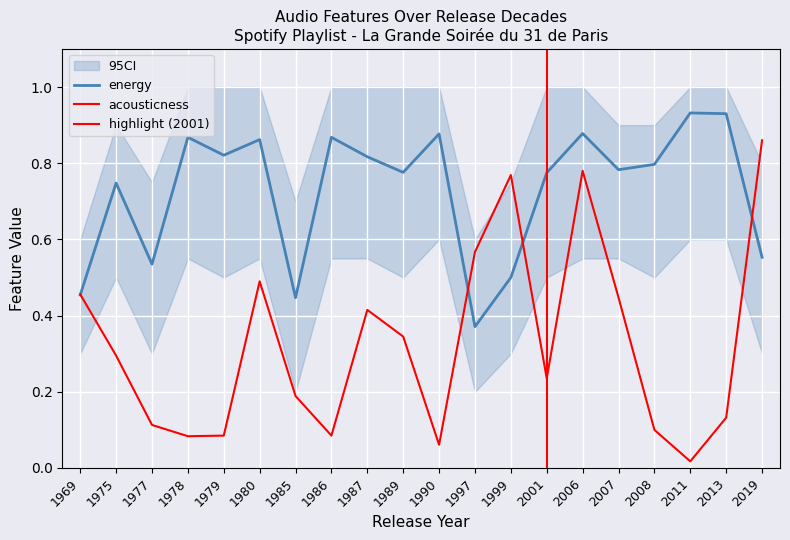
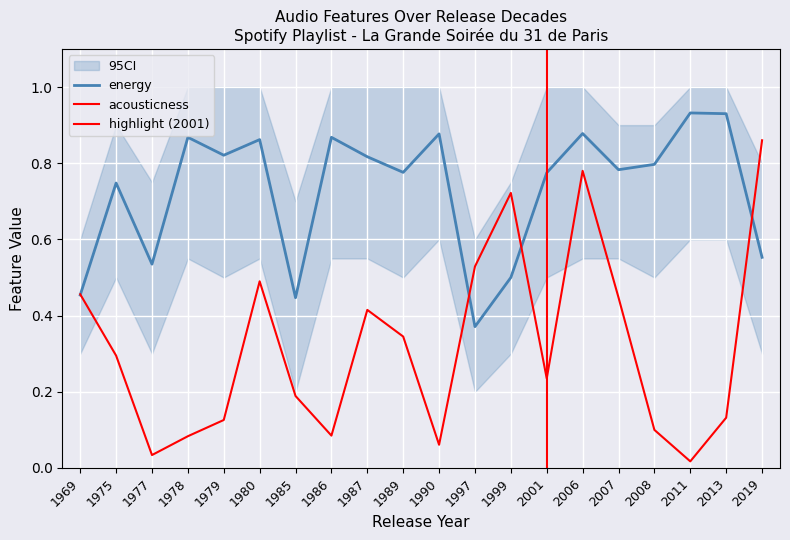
acousticness, 1977: 0.11 -> 0.03
acousticness, 1979: 0.09 -> 0.13
acousticness, 1997: 0.57 -> 0.53
acousticness, 1999: 0.77 -> 0.72
